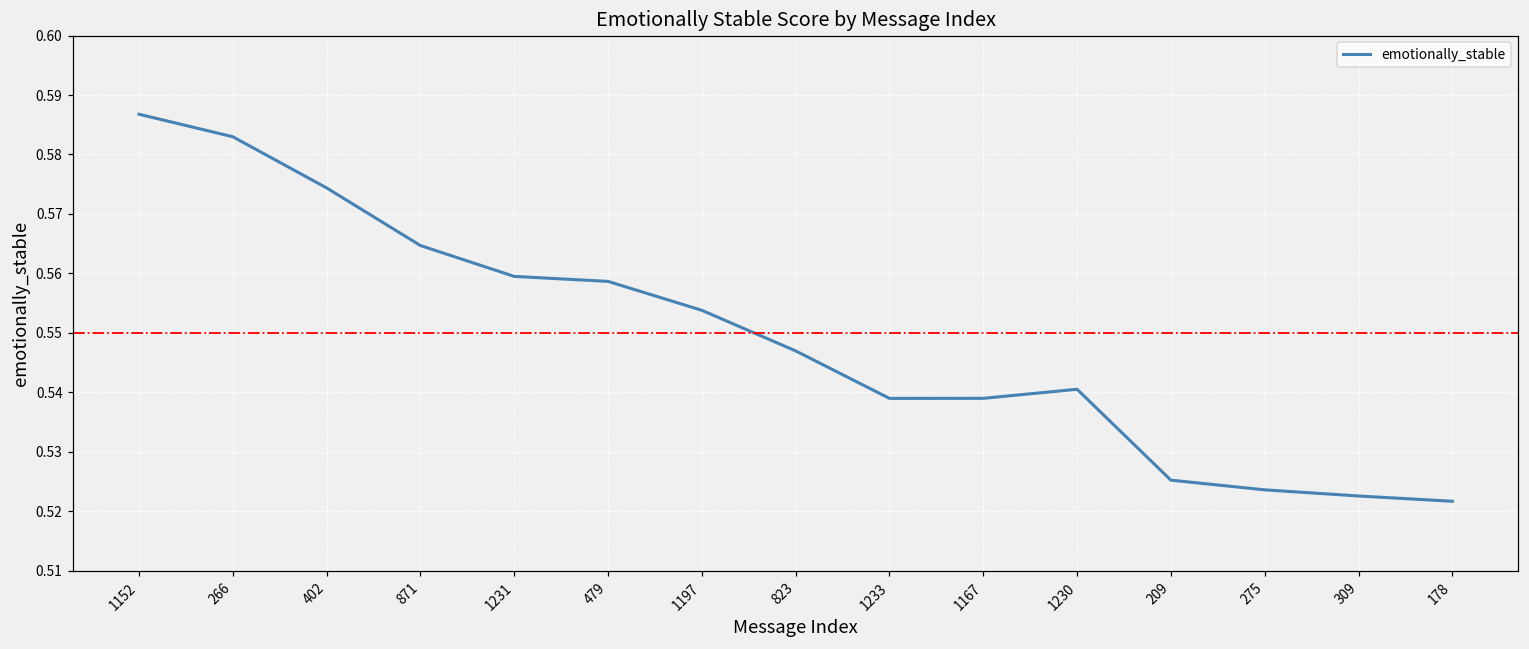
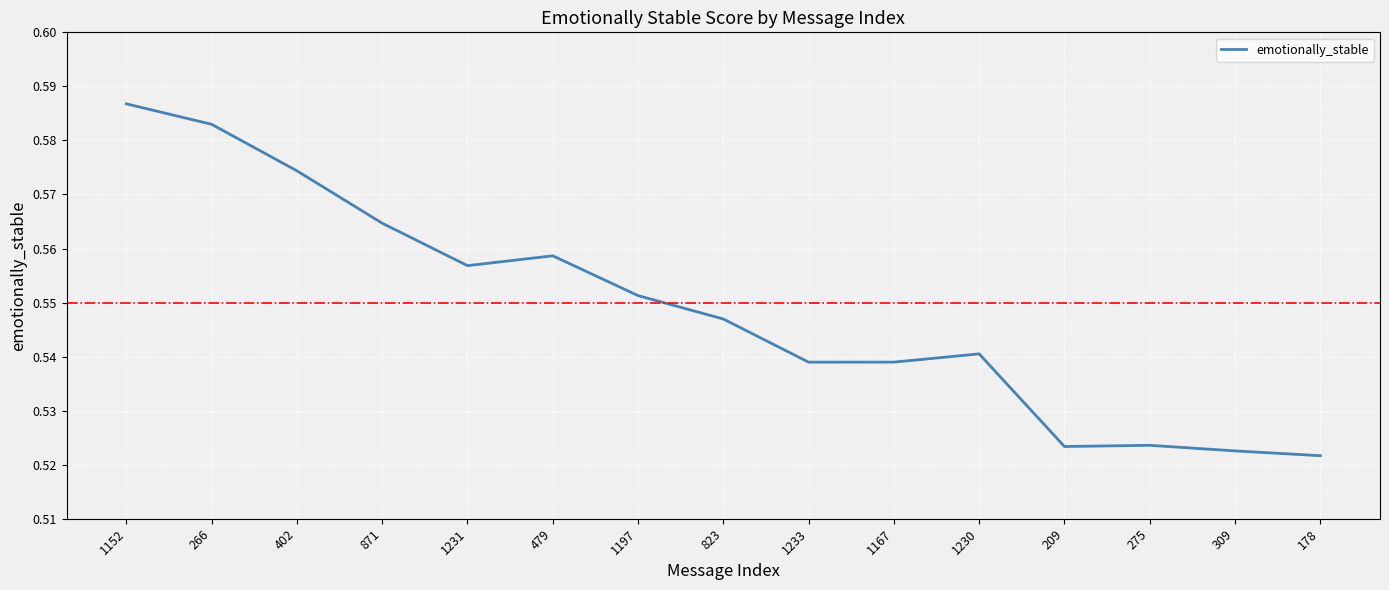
1231: 0.559 -> 0.557
1197: 0.554 -> 0.551
209: 0.525 -> 0.523
